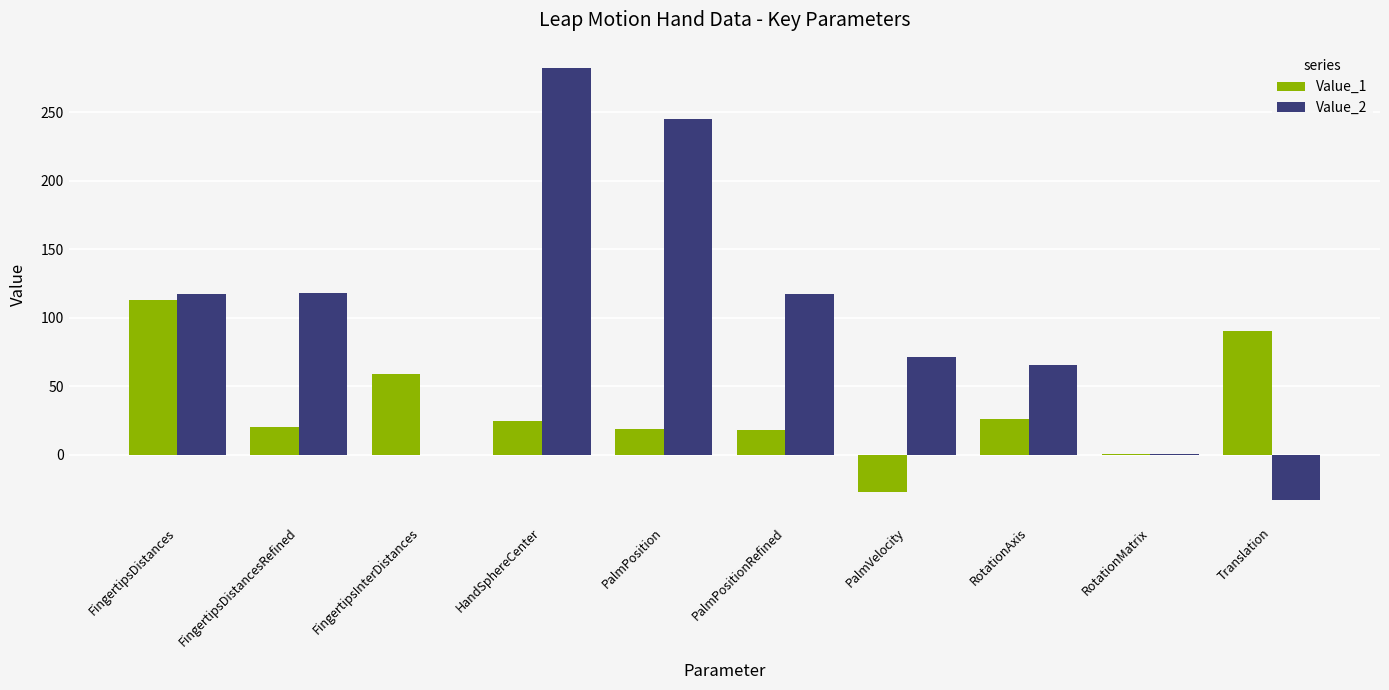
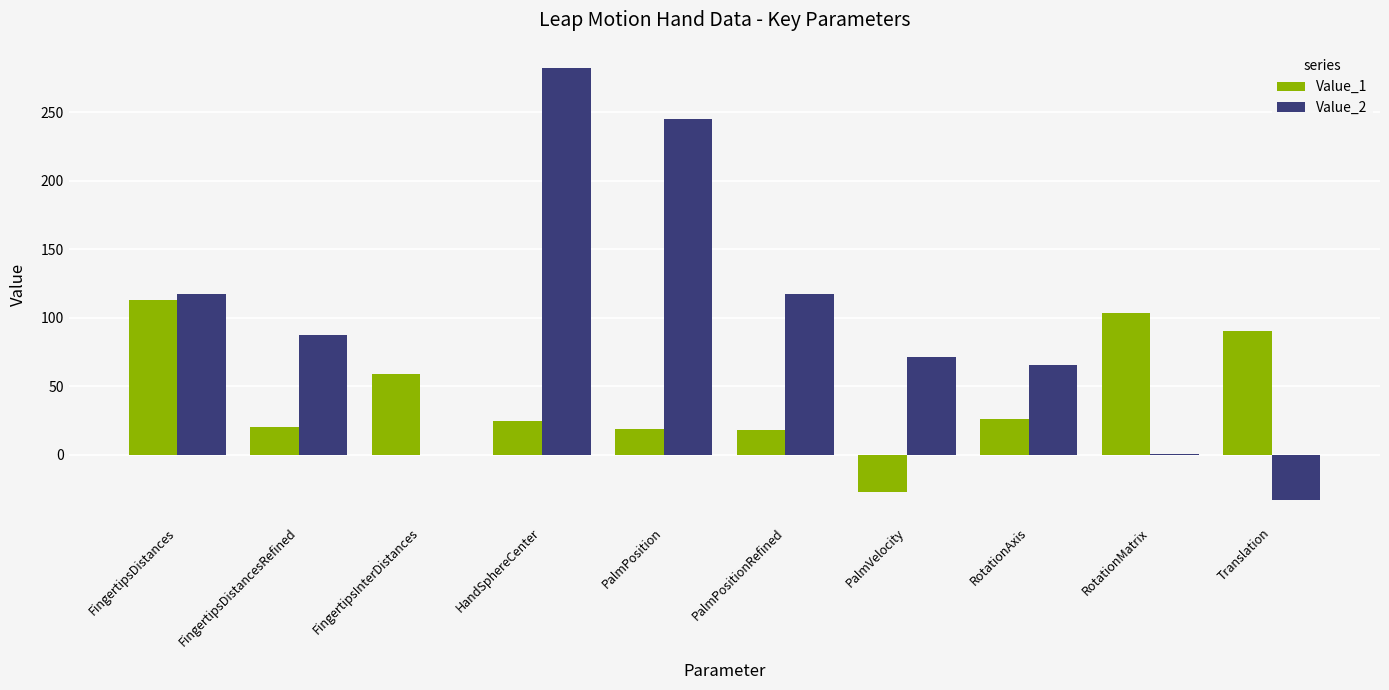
Value_2, FingertipsDistancesRefined: 118 -> 88
Value_1, RotationMatrix: 1 -> 103
